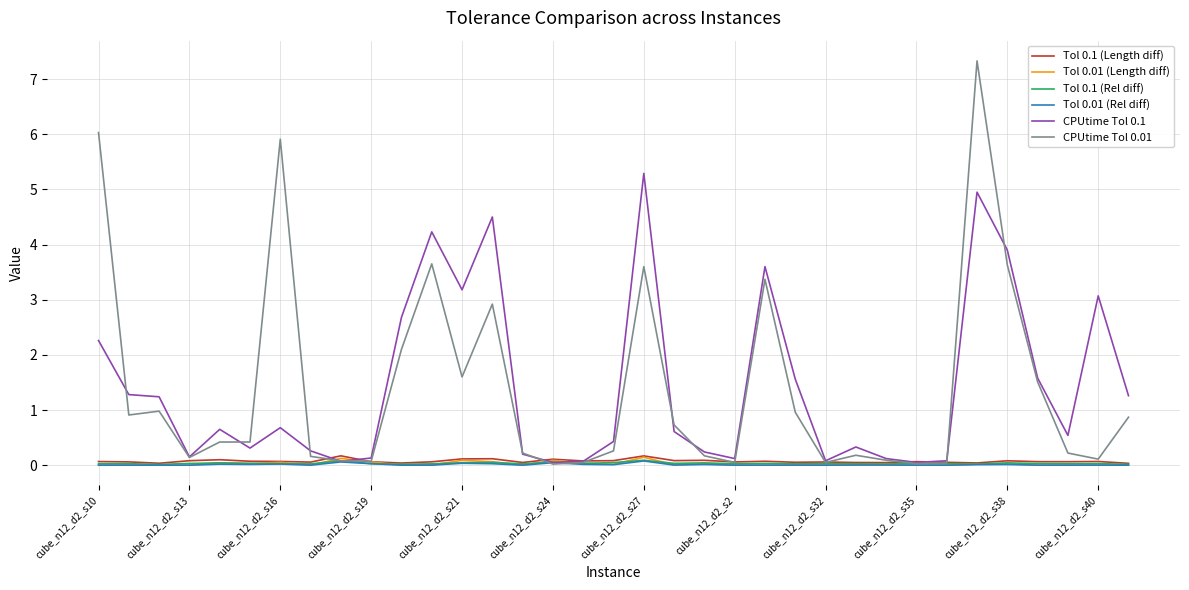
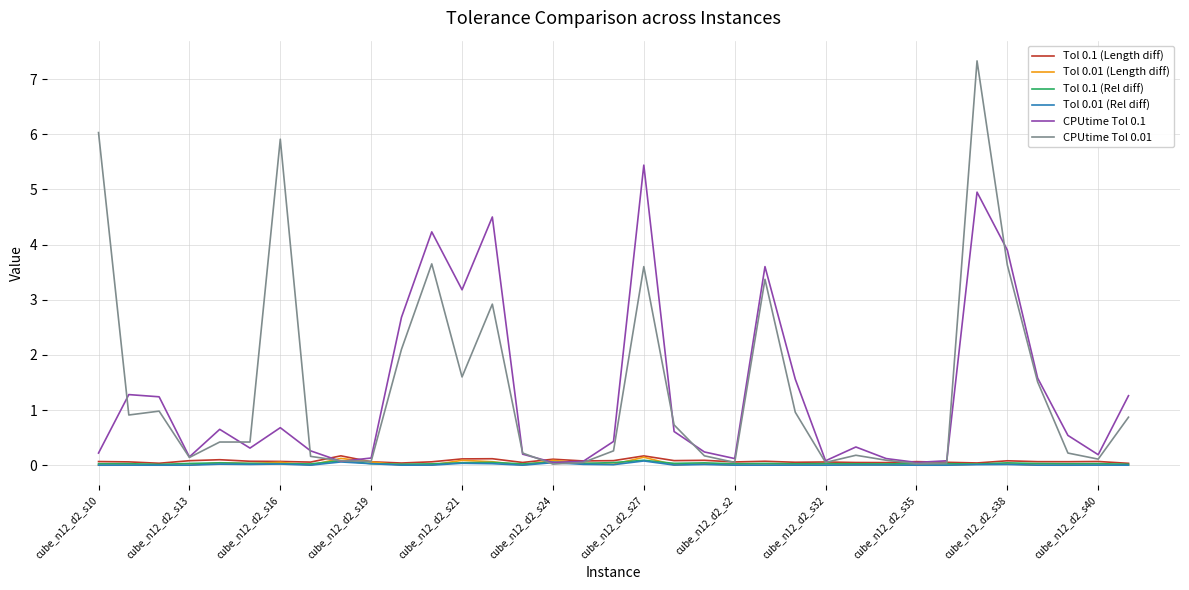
CPUtime Tol 0.1, cube_n12_d2_s10: 2.3 -> 0.2
CPUtime Tol 0.1, cube_n12_d2_s27: 5.3 -> 5.4
CPUtime Tol 0.1, cube_n12_d2_s40: 3.1 -> 0.2
